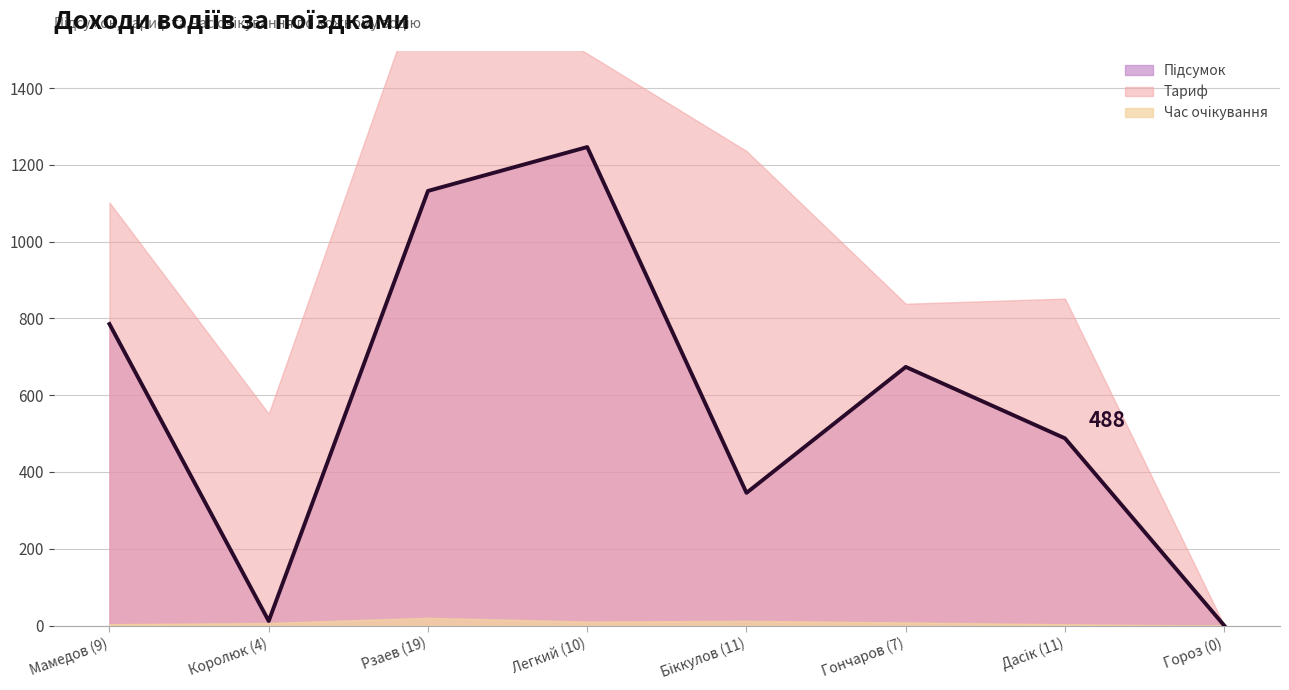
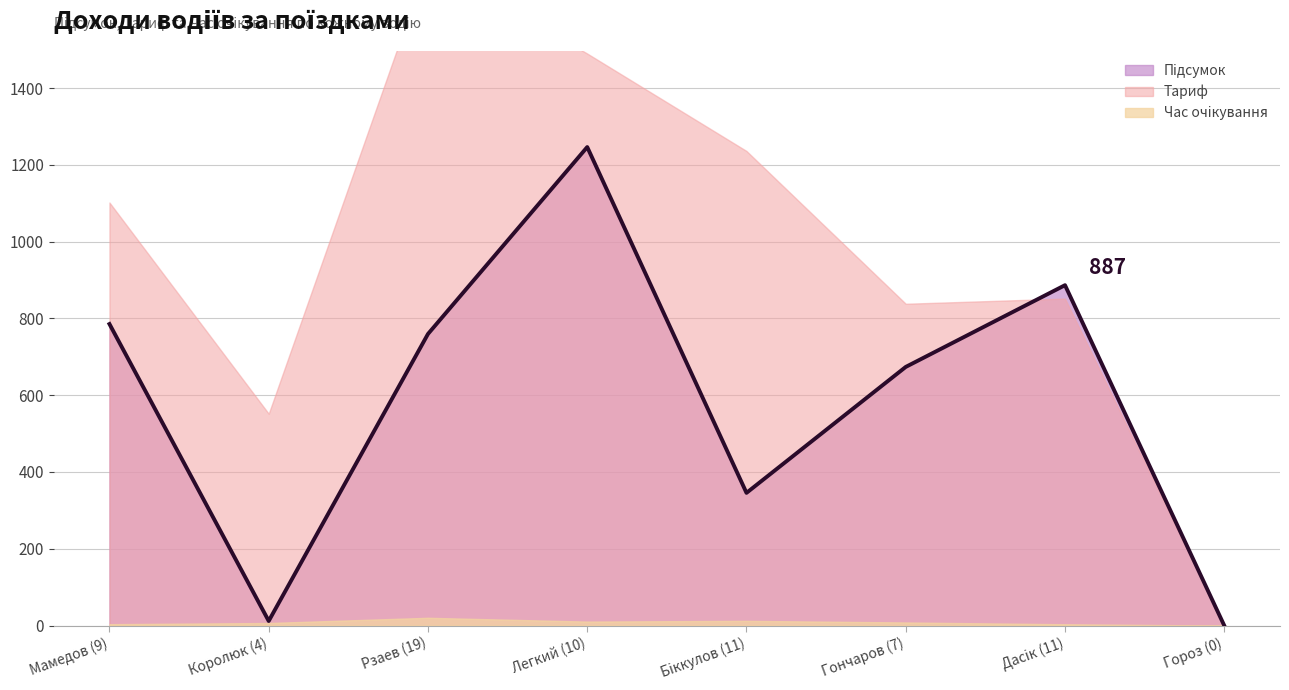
Підсумок, Рзаев (19): 1130 -> 760
Підсумок, Дасік (11): 488 -> 887
